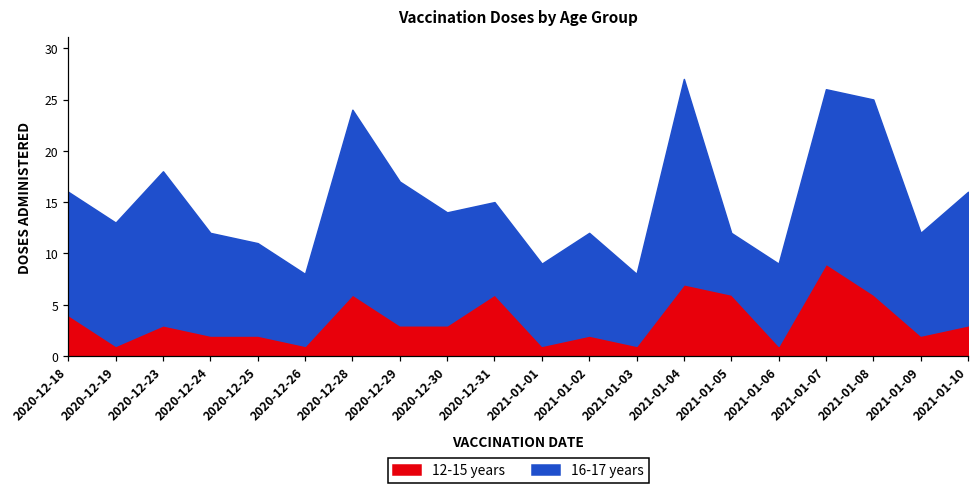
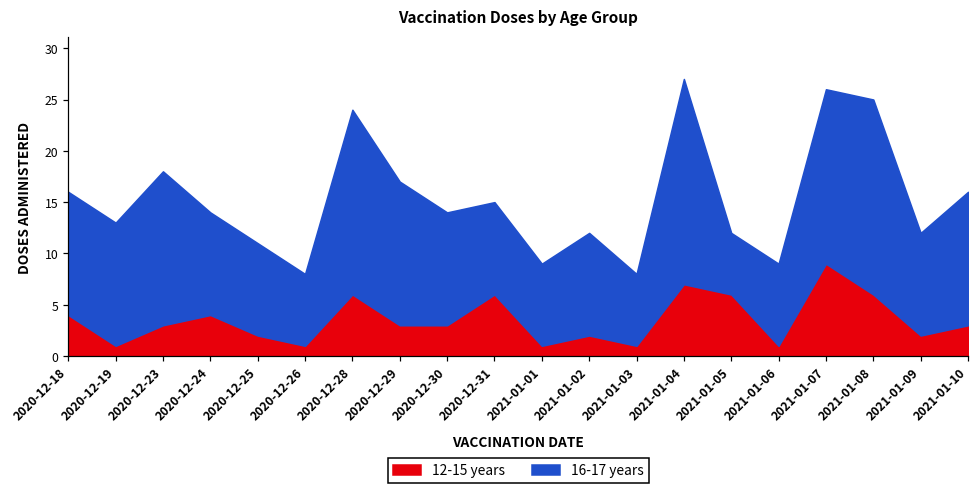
12-15 years, 2020-12-24: 2 -> 4
